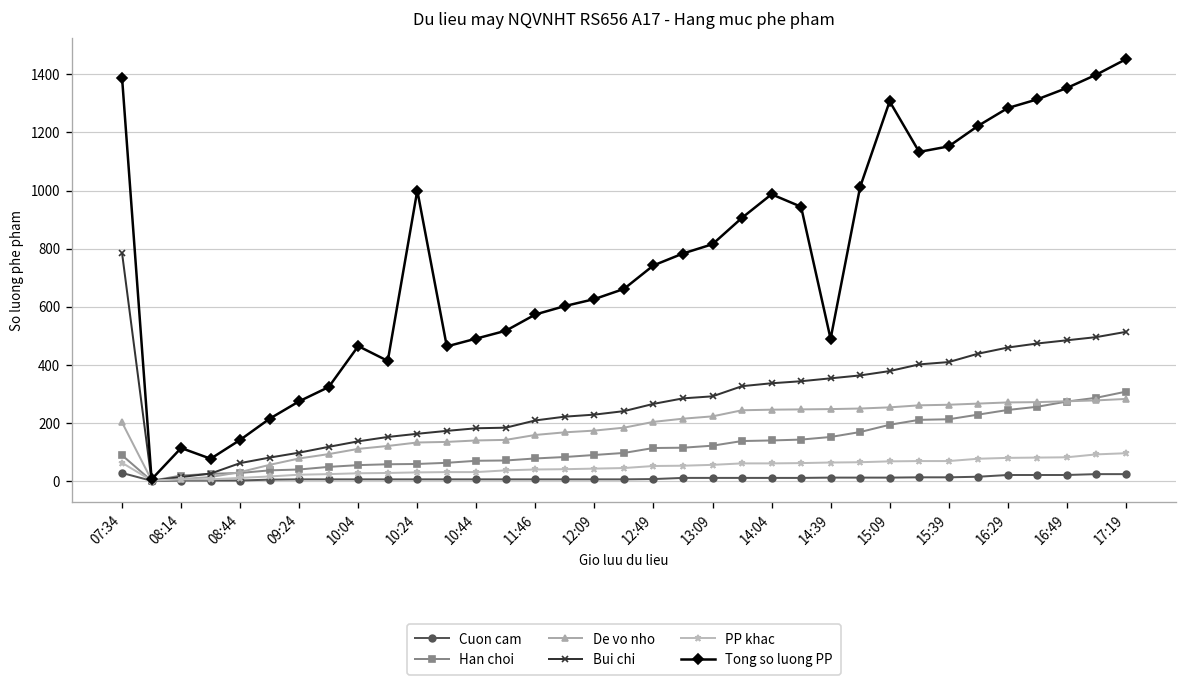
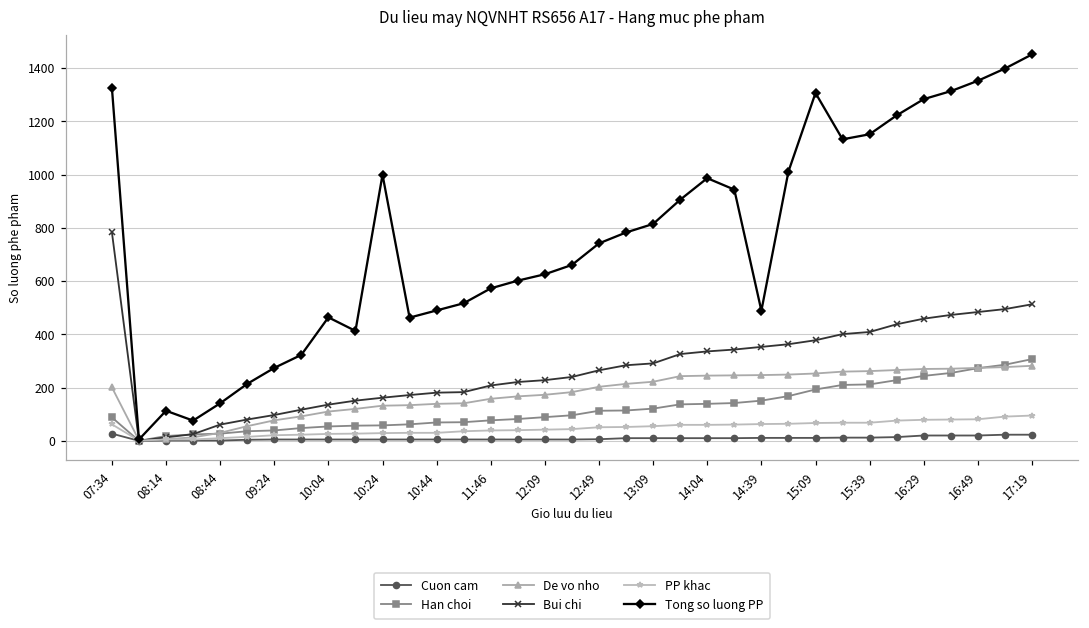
Tong so luong PP, 07:34: 1390 -> 1330
